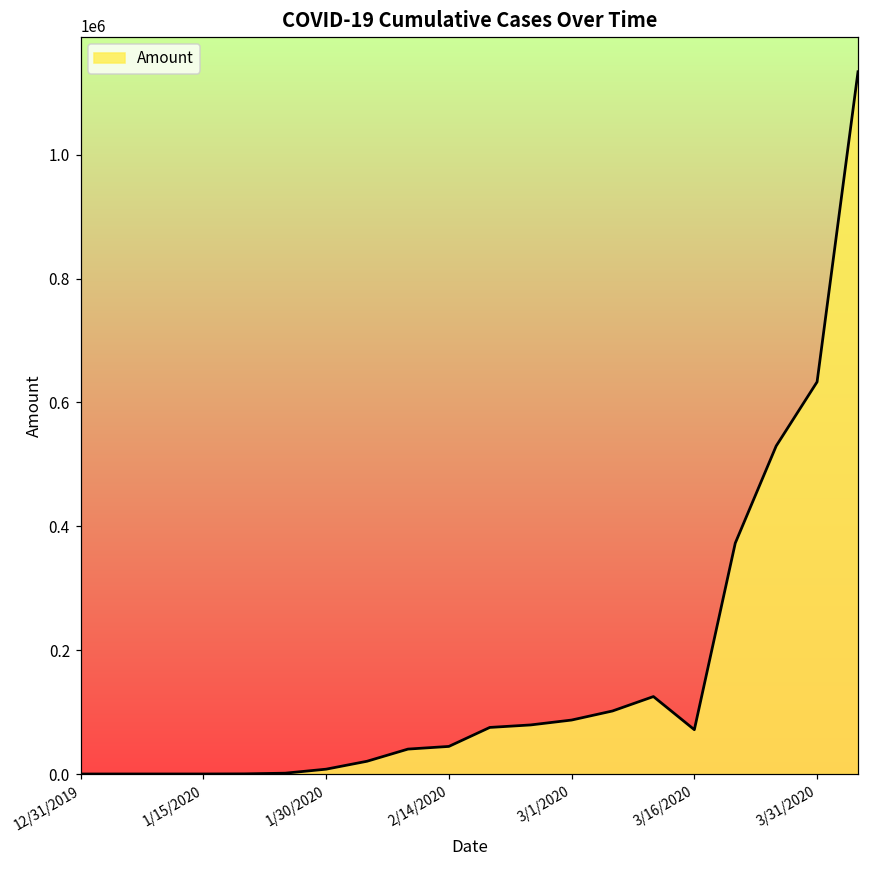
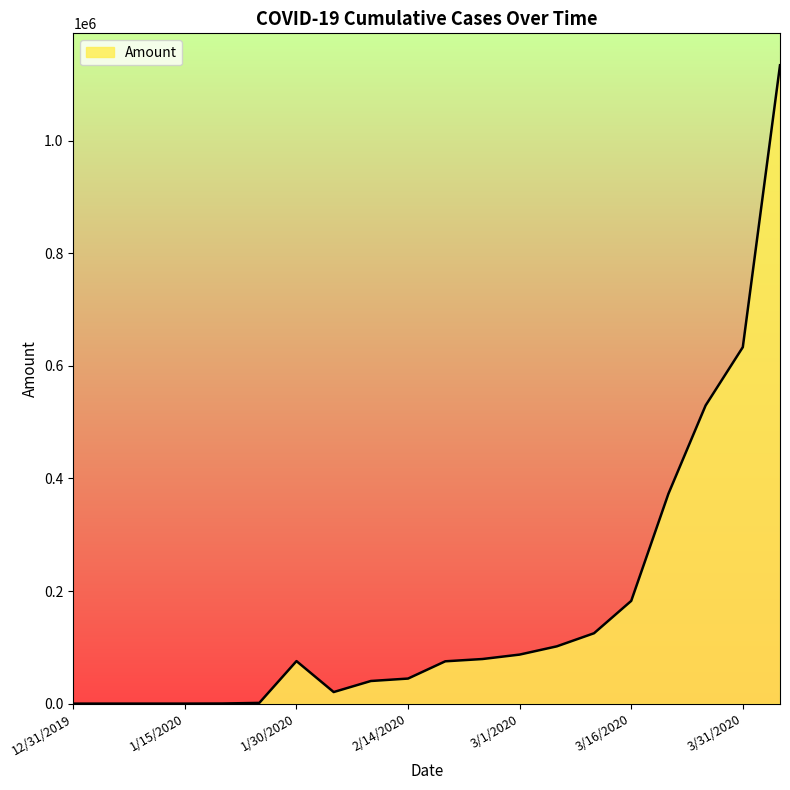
1/30/2020: 10000 -> 80000
3/16/2020: 70000 -> 180000
